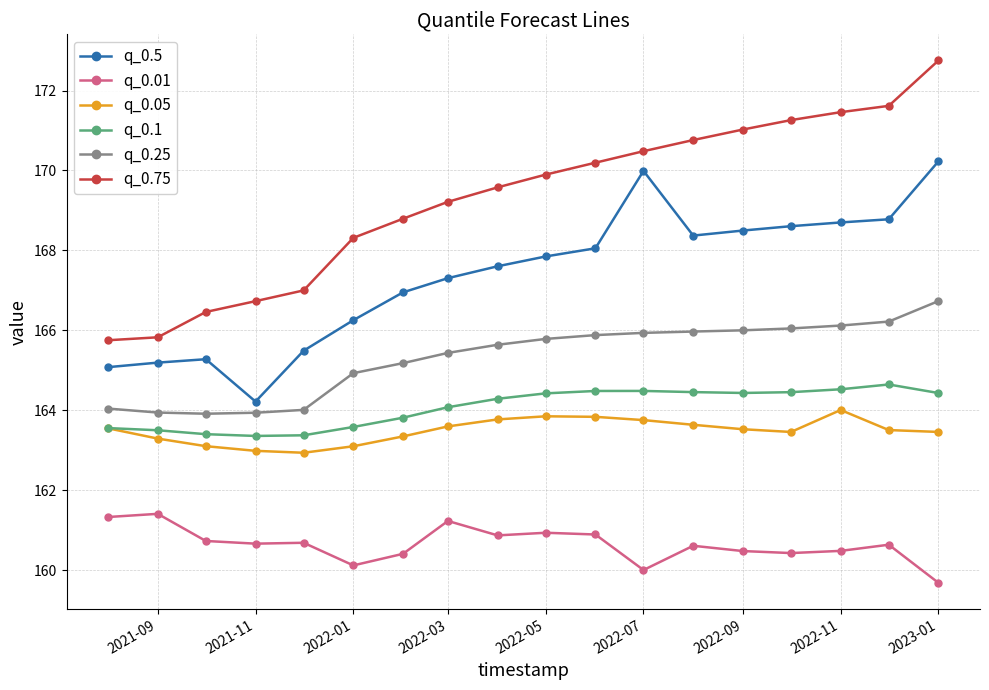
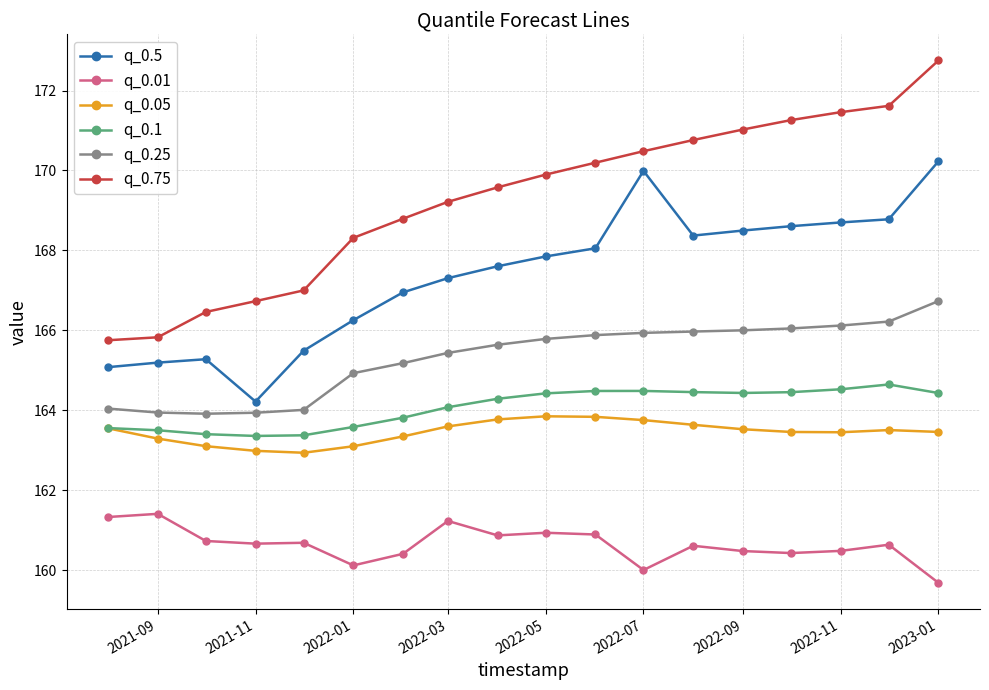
q_0.05, 2022-11: 164.0 -> 163.4
